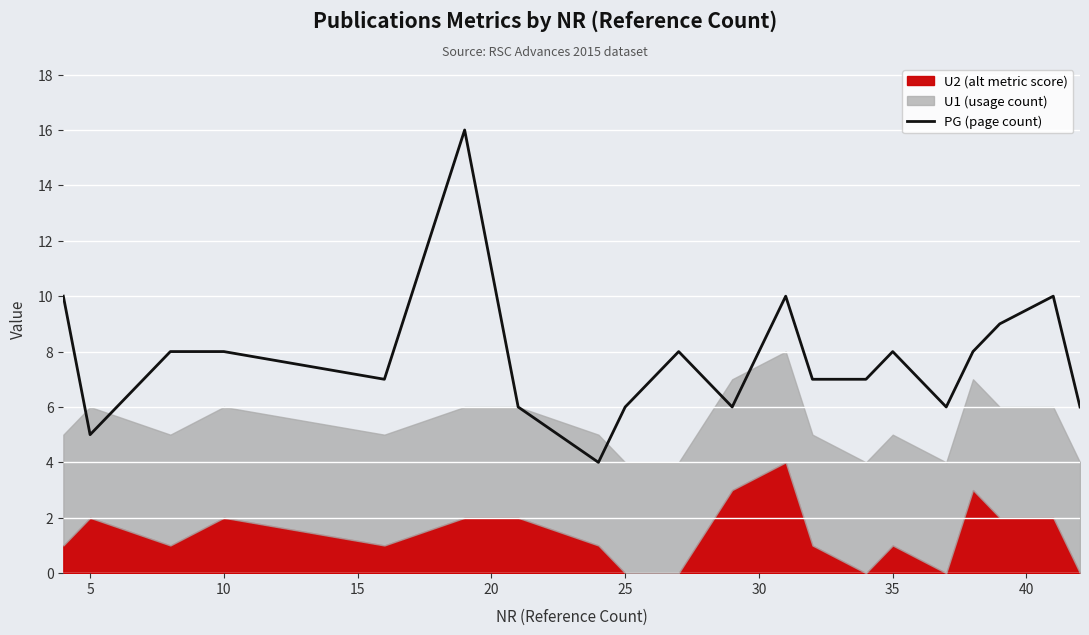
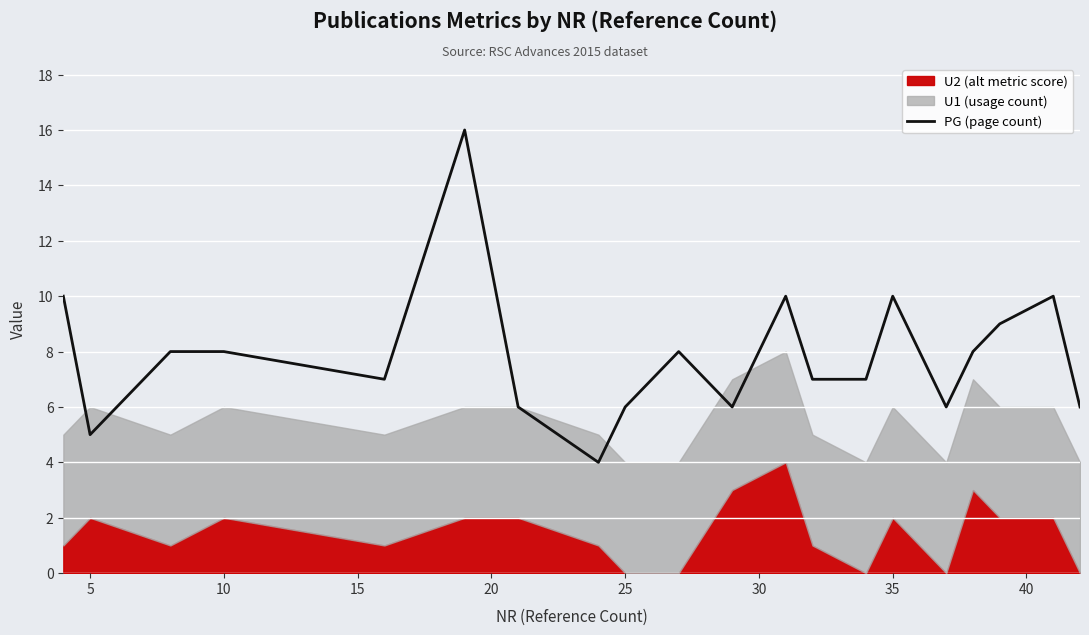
PG (page count), 35: 8 -> 10
U2 (alt metric score), 35: 1 -> 2
